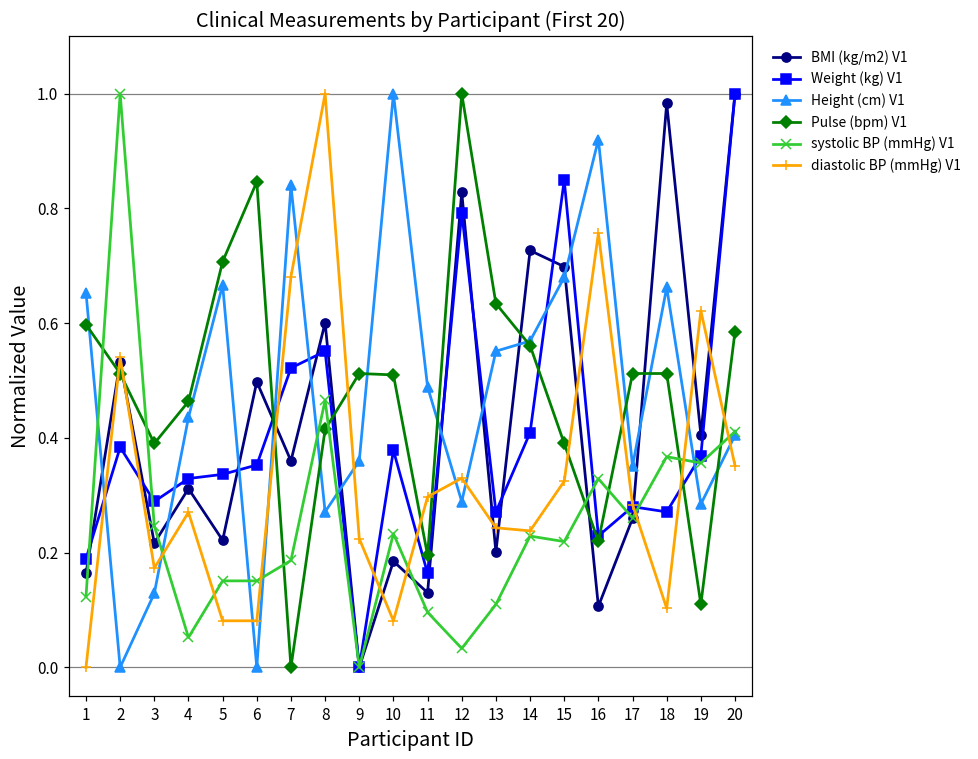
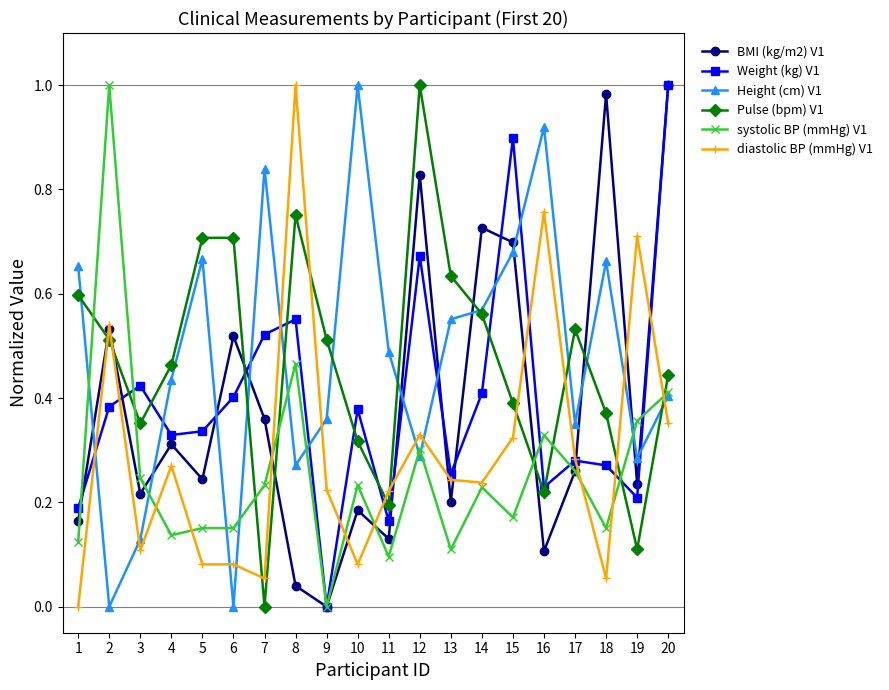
Weight (kg) V1, 3: 0.29 -> 0.42
Pulse (bpm) V1, 3: 0.39 -> 0.35
diastolic BP (mmHg) V1, 3: 0.17 -> 0.11
systolic BP (mmHg) V1, 4: 0.05 -> 0.14
BMI (kg/m2) V1, 5: 0.22 -> 0.24
BMI (kg/m2) V1, 6: 0.50 -> 0.52
Weight (kg) V1, 6: 0.35 -> 0.40
Pulse (bpm) V1, 6: 0.85 -> 0.71
systolic BP (mmHg) V1, 7: 0.19 -> 0.23
diastolic BP (mmHg) V1, 7: 0.68 -> 0.05
BMI (kg/m2) V1, 8: 0.60 -> 0.04
Pulse (bpm) V1, 8: 0.41 -> 0.75
Pulse (bpm) V1, 10: 0.51 -> 0.32
diastolic BP (mmHg) V1, 11: 0.30 -> 0.22
Weight (kg) V1, 12: 0.79 -> 0.67
systolic BP (mmHg) V1, 12: 0.03 -> 0.30
Weight (kg) V1, 13: 0.27 -> 0.25
Weight (kg) V1, 15: 0.85 -> 0.90
systolic BP (mmHg) V1, 15: 0.22 -> 0.17
Pulse (bpm) V1, 17: 0.51 -> 0.53
Pulse (bpm) V1, 18: 0.51 -> 0.37
systolic BP (mmHg) V1, 18: 0.37 -> 0.15
diastolic BP (mmHg) V1, 18: 0.10 -> 0.05
BMI (kg/m2) V1, 19: 0.41 -> 0.24
Weight (kg) V1, 19: 0.37 -> 0.21
diastolic BP (mmHg) V1, 19: 0.62 -> 0.71
Pulse (bpm) V1, 20: 0.59 -> 0.44
